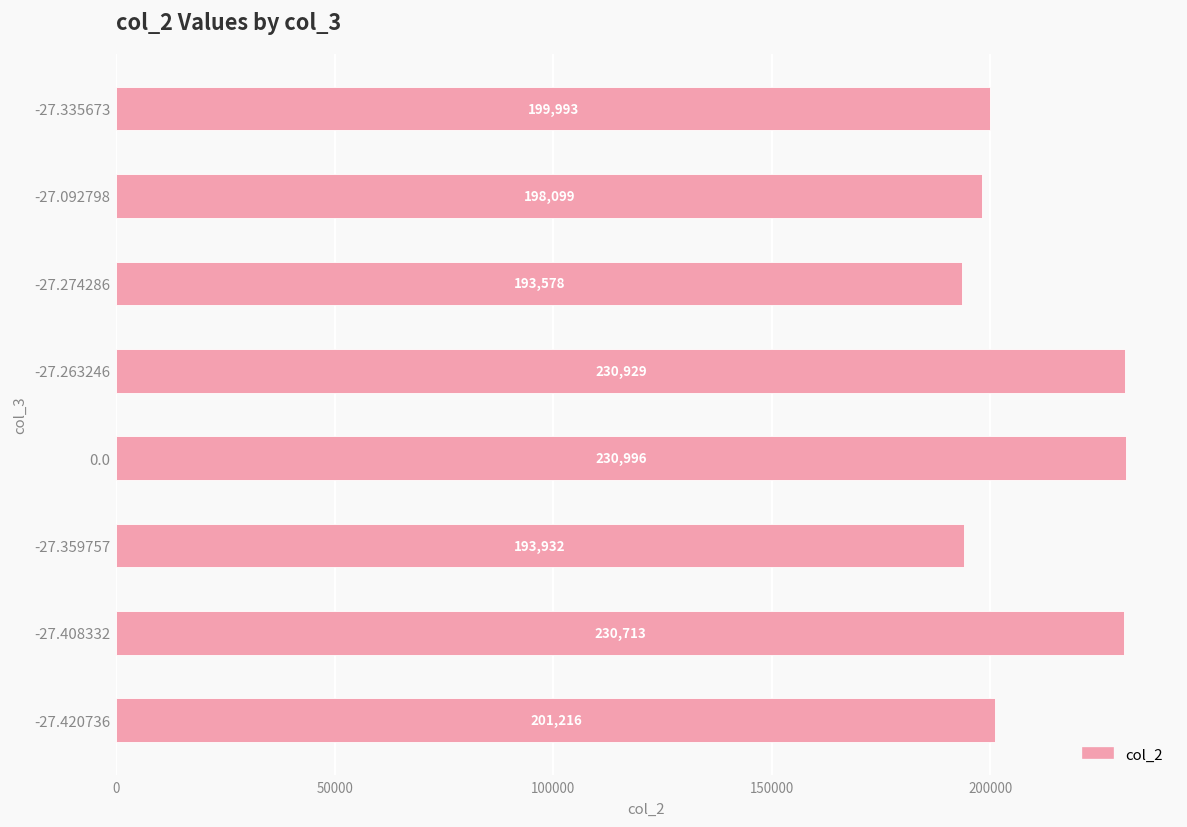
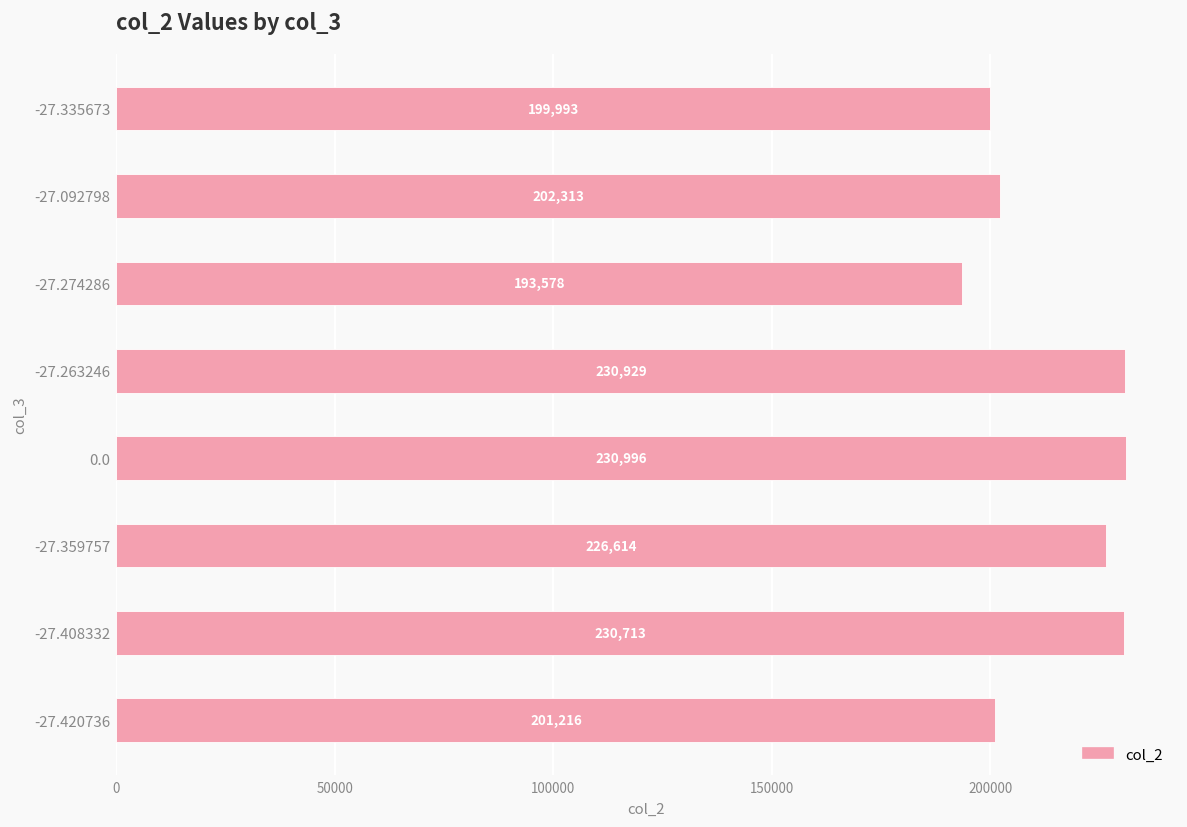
-27.092798: 198,099 -> 202,313
-27.359757: 193,932 -> 226,614
